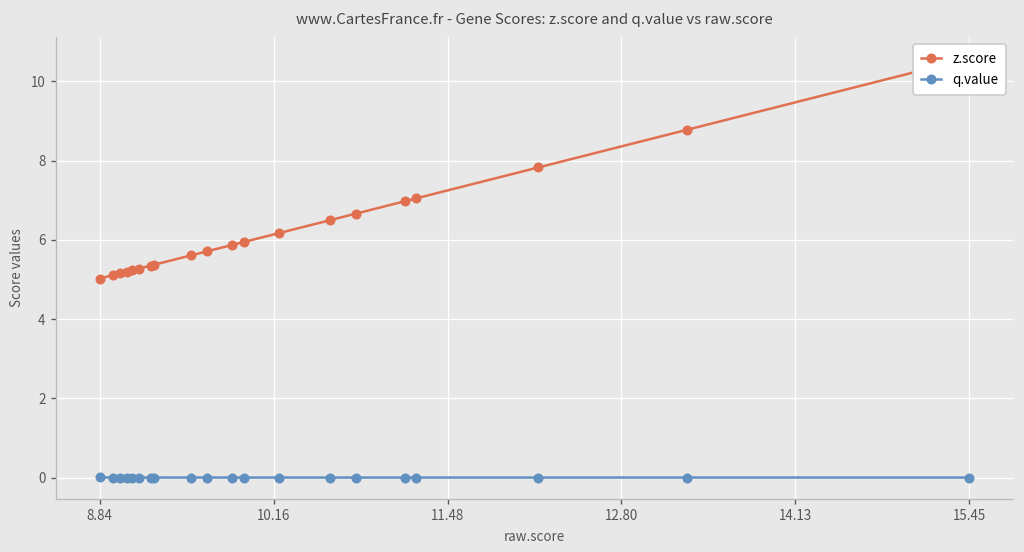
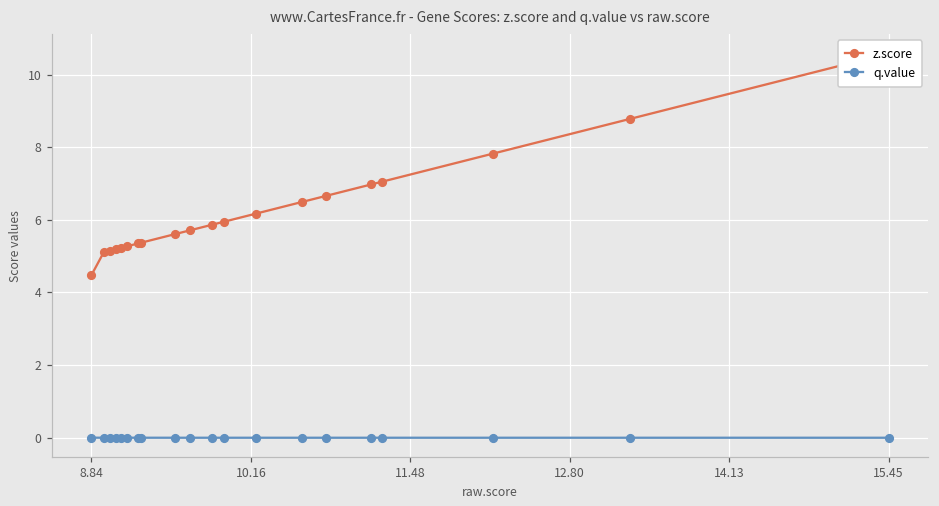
z.score, 8.84: 5.0 -> 4.5
